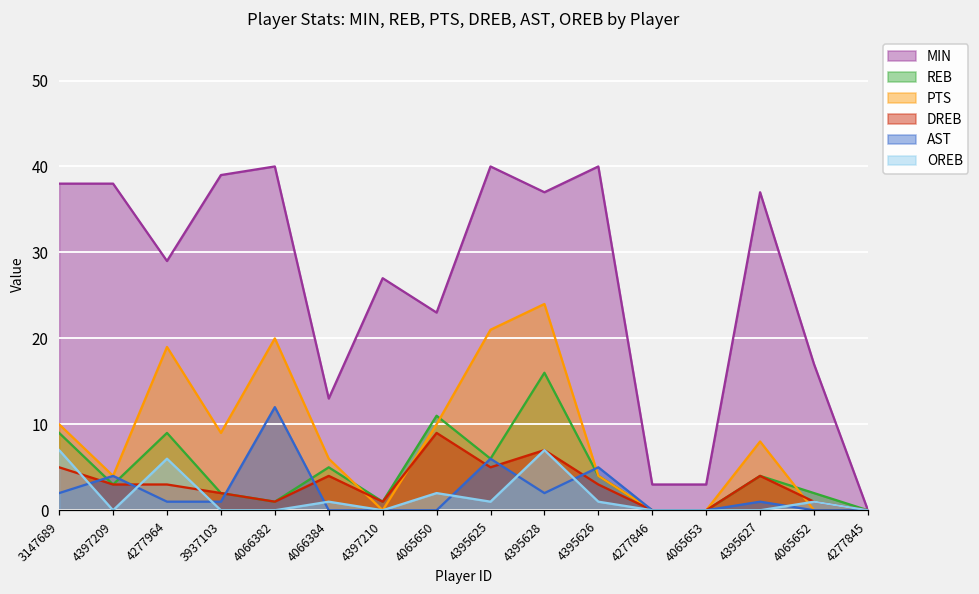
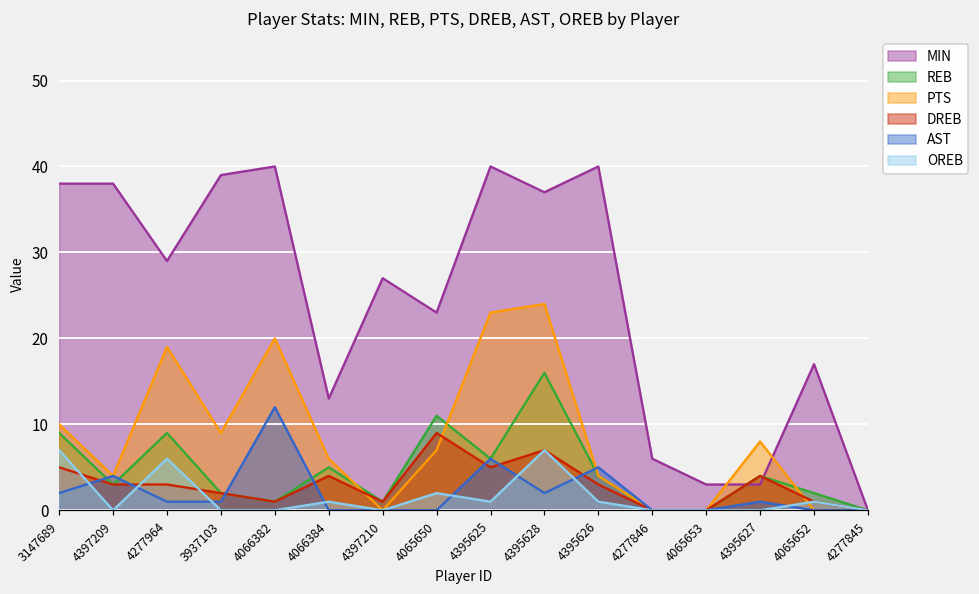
PTS, 4065650: 10 -> 7
PTS, 4395625: 21 -> 23
MIN, 4277846: 3 -> 6
MIN, 4395627: 37 -> 3
